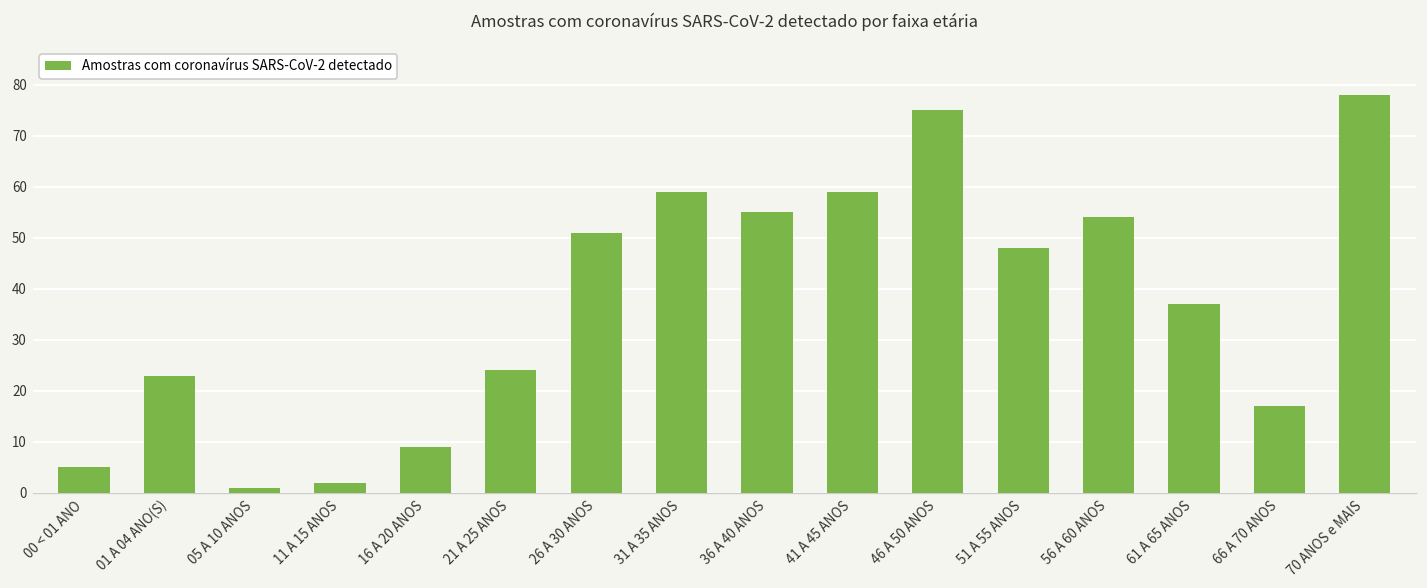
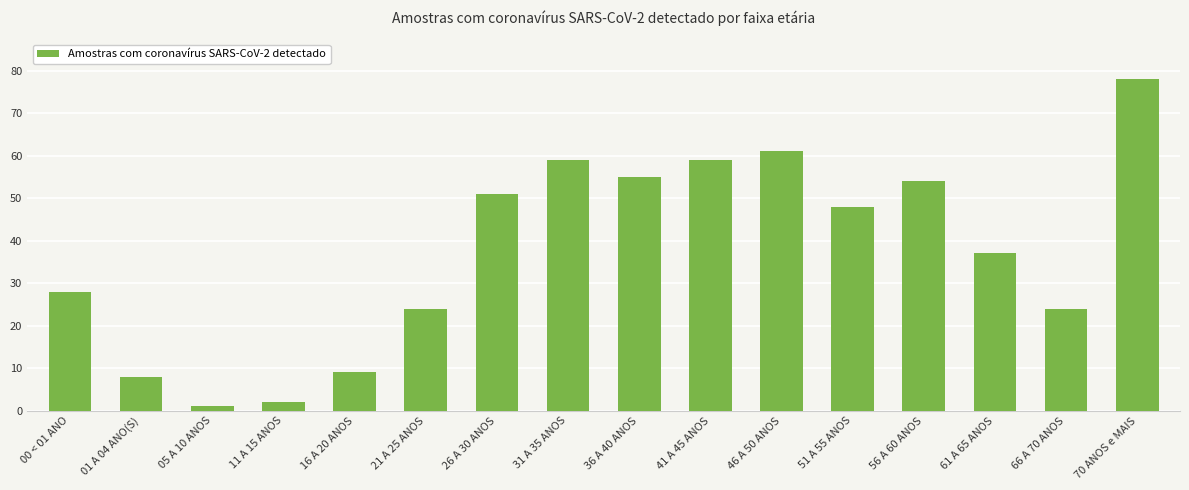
00 < 01 ANO: 5 -> 28
01 A 04 ANO(S): 23 -> 8
46 A 50 ANOS: 75 -> 61
66 A 70 ANOS: 17 -> 24
